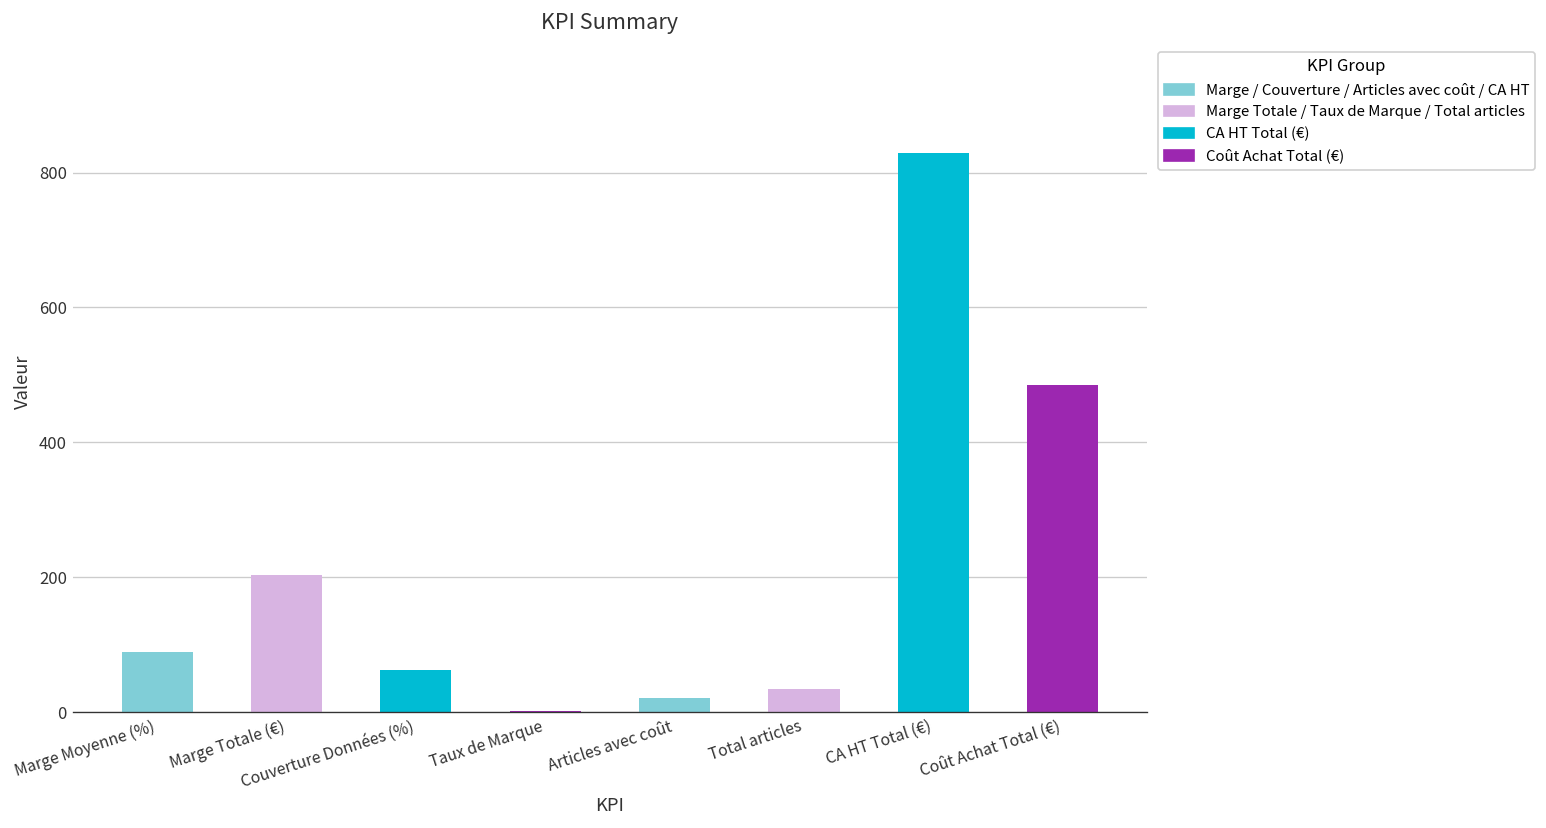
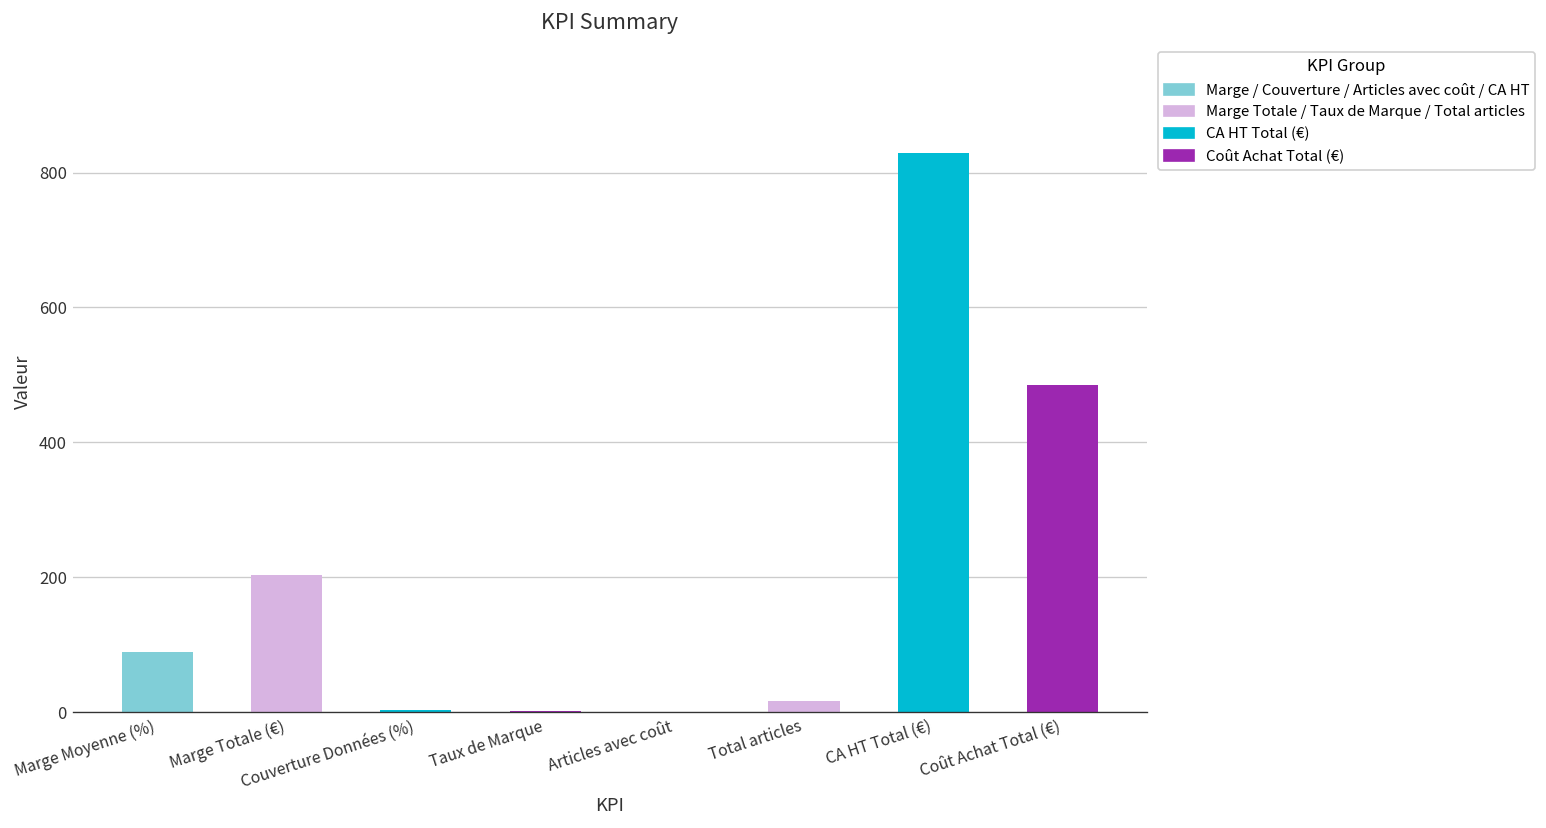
Couverture Données (%): 60 -> 0
Articles avec coût: 20 -> 0
Total articles: 30 -> 20
